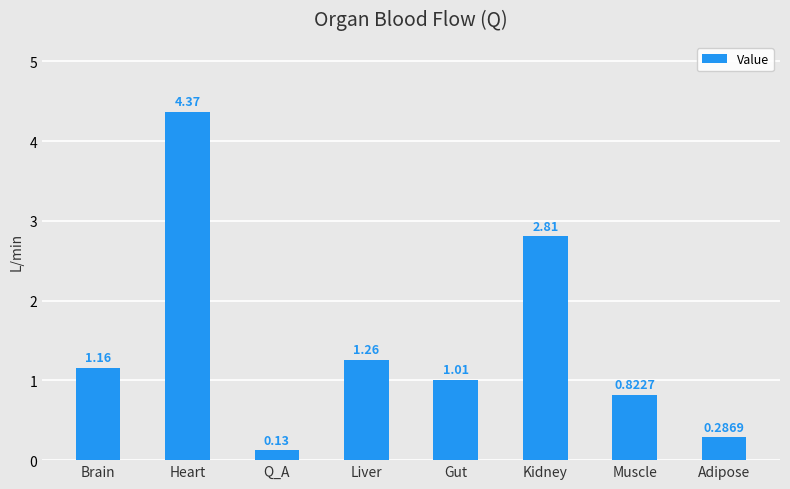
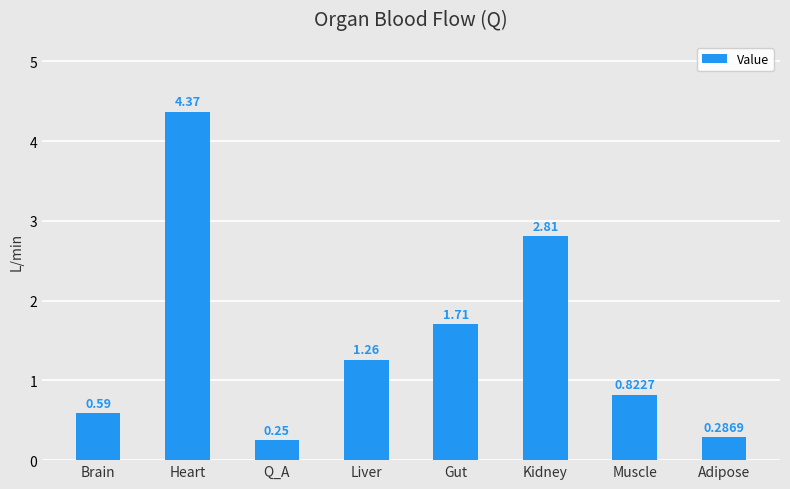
Brain: 1.16 -> 0.59
Q_A: 0.13 -> 0.25
Gut: 1.01 -> 1.71
